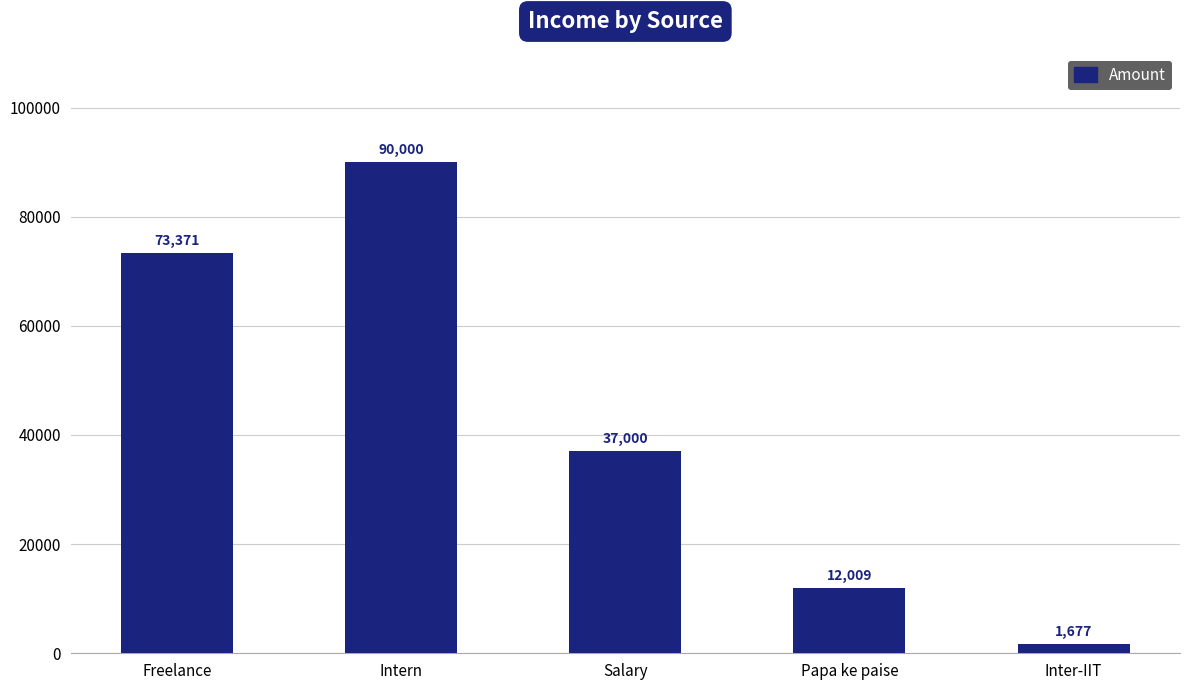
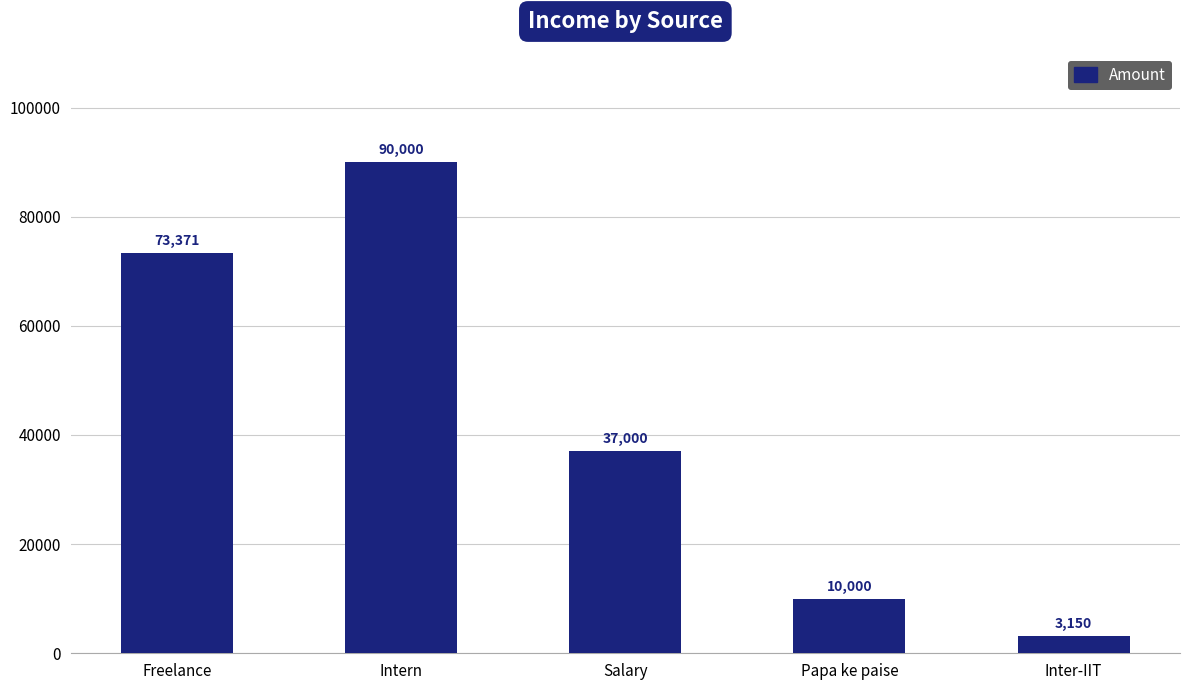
Papa ke paise: 12,009 -> 10,000
Inter-IIT: 1,677 -> 3,150
